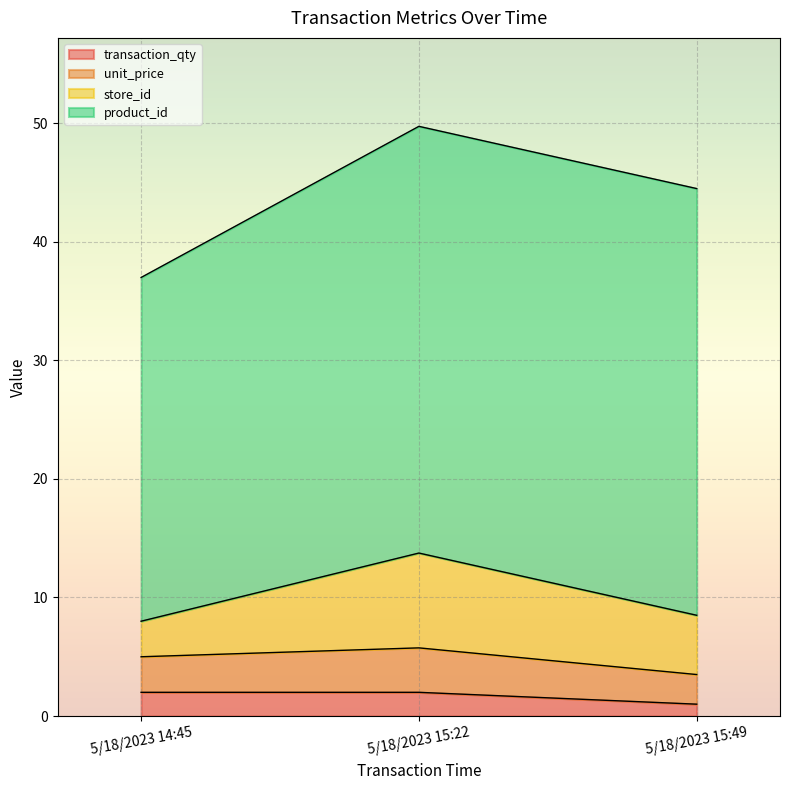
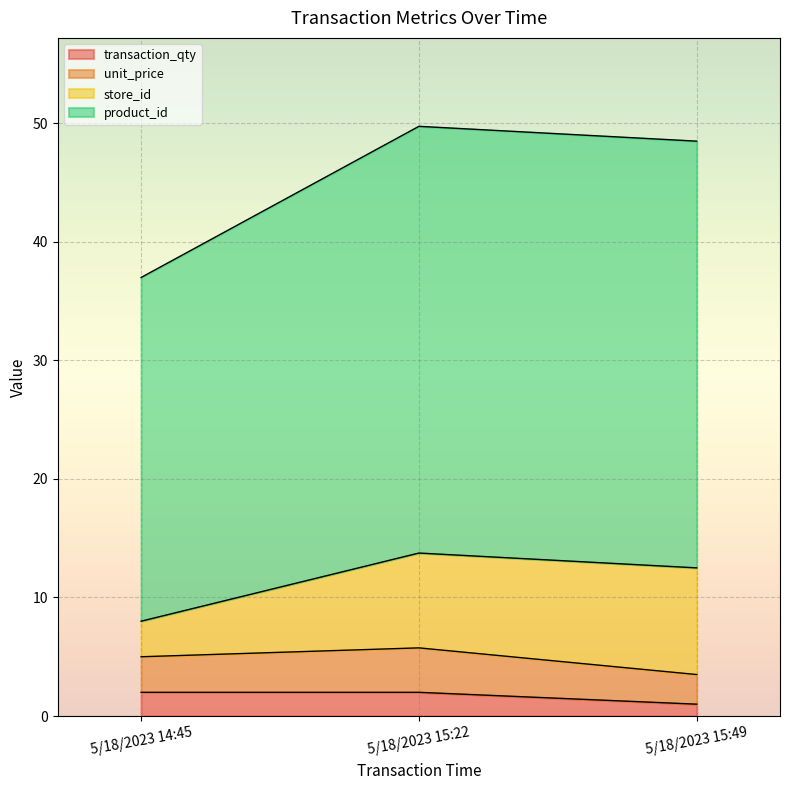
store_id, 5/18/2023 15:49: 5 -> 9
